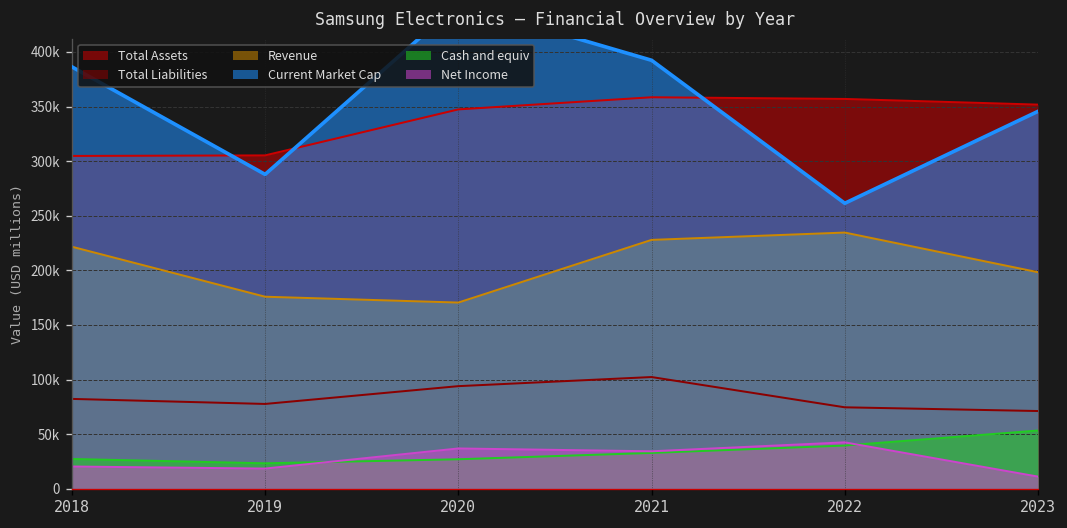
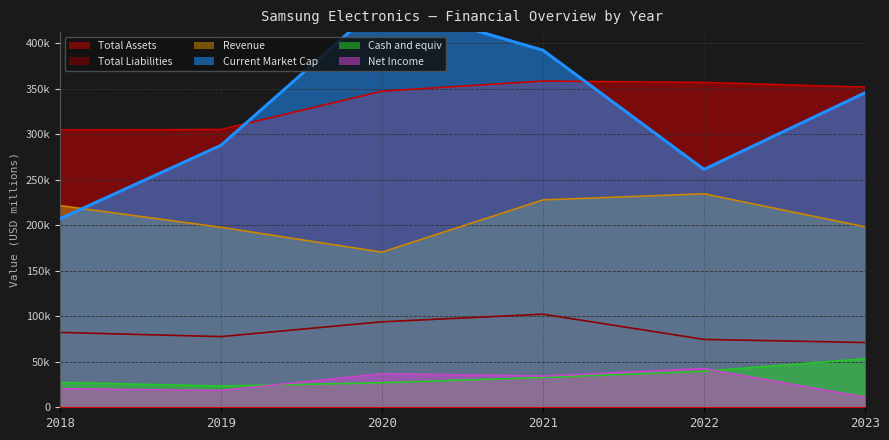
Current Market Cap, 2018: 390000 -> 210000
Revenue, 2019: 180000 -> 200000
